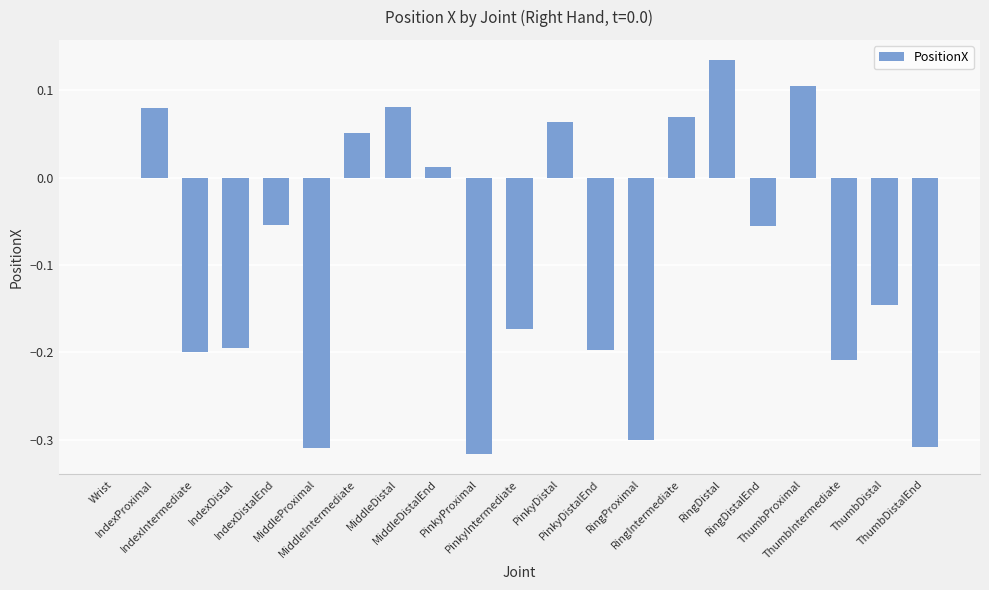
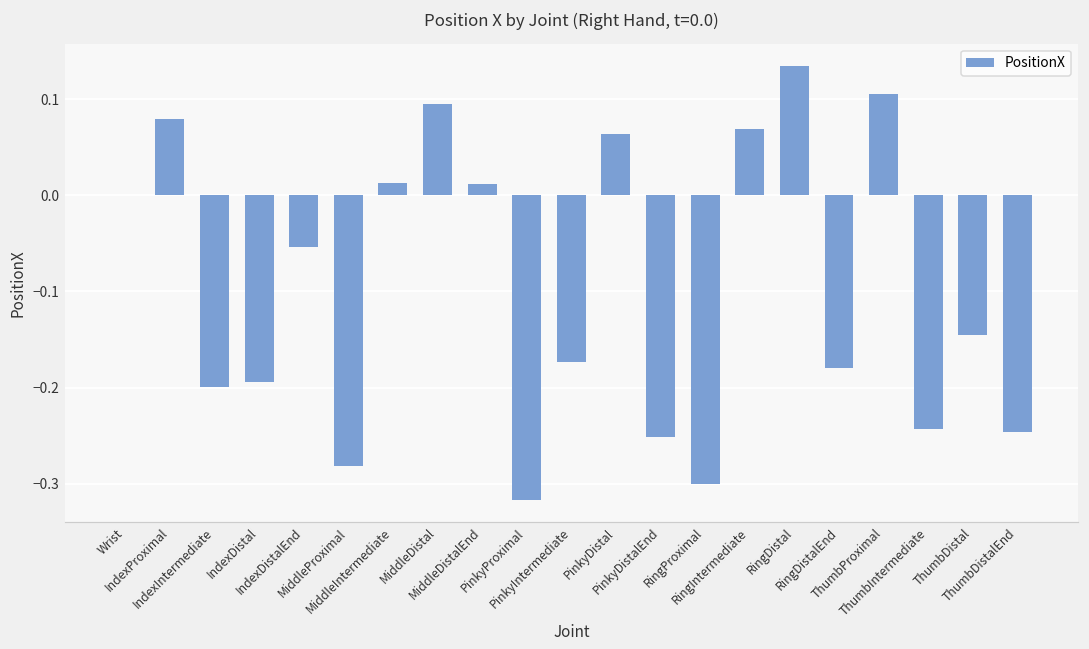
MiddleProximal: -0.31 -> -0.28
MiddleIntermediate: 0.05 -> 0.01
MiddleDistal: 0.08 -> 0.09
PinkyDistalEnd: -0.20 -> -0.25
RingDistalEnd: -0.06 -> -0.18
ThumbIntermediate: -0.21 -> -0.24
ThumbDistalEnd: -0.31 -> -0.25
